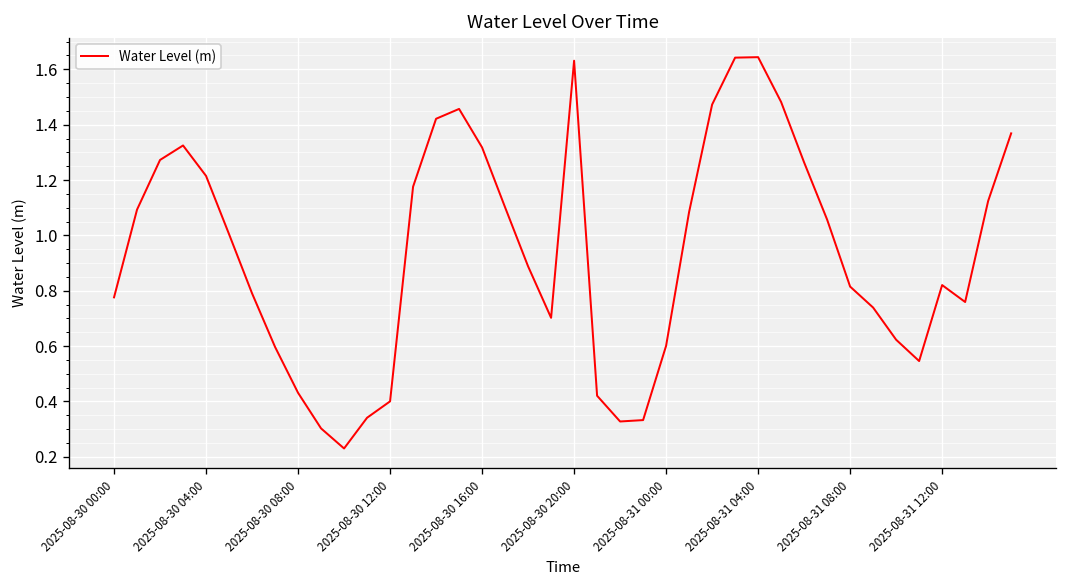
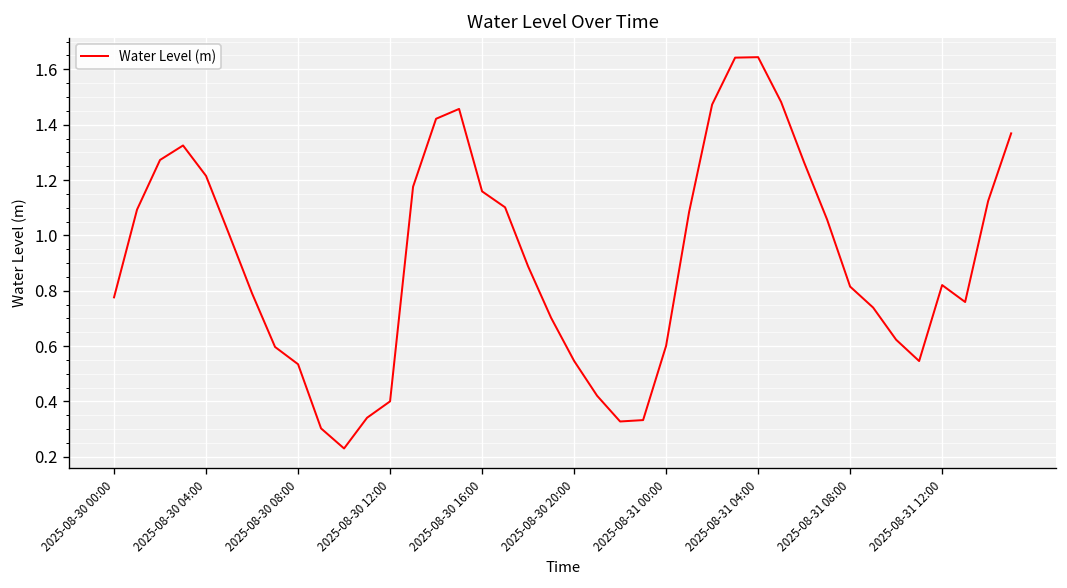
2025-08-30 08:00: 0.43 -> 0.53
2025-08-30 16:00: 1.32 -> 1.16
2025-08-30 20:00: 1.63 -> 0.55
